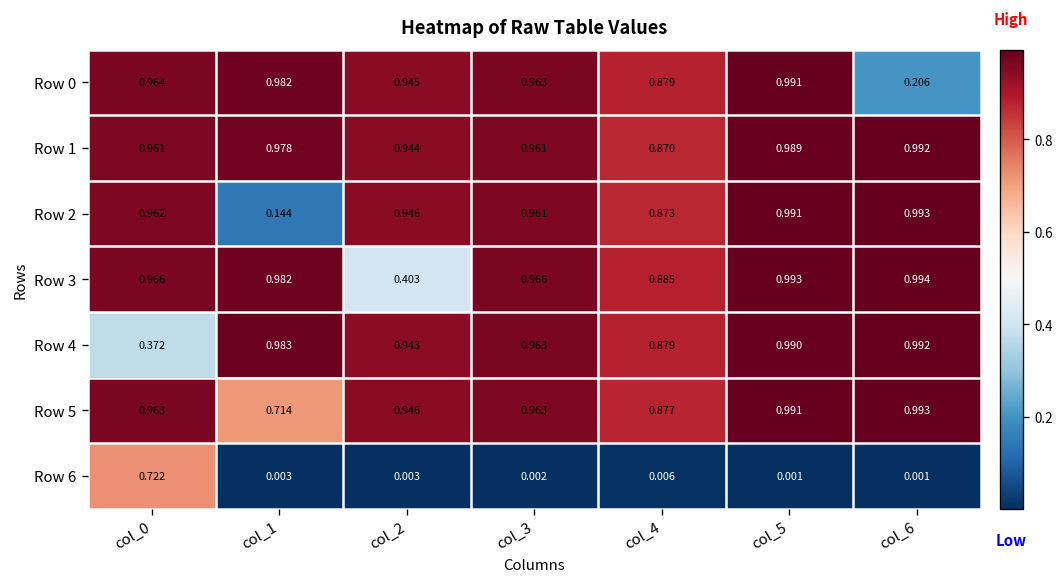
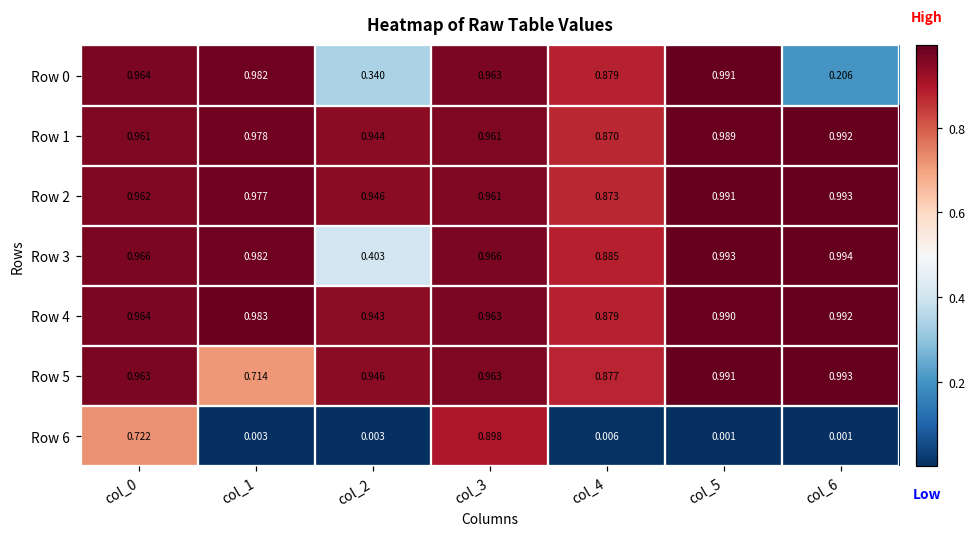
Row 0, col_2: 0.945 -> 0.340
Row 2, col_1: 0.144 -> 0.977
Row 4, col_0: 0.372 -> 0.964
Row 6, col_3: 0.002 -> 0.898
